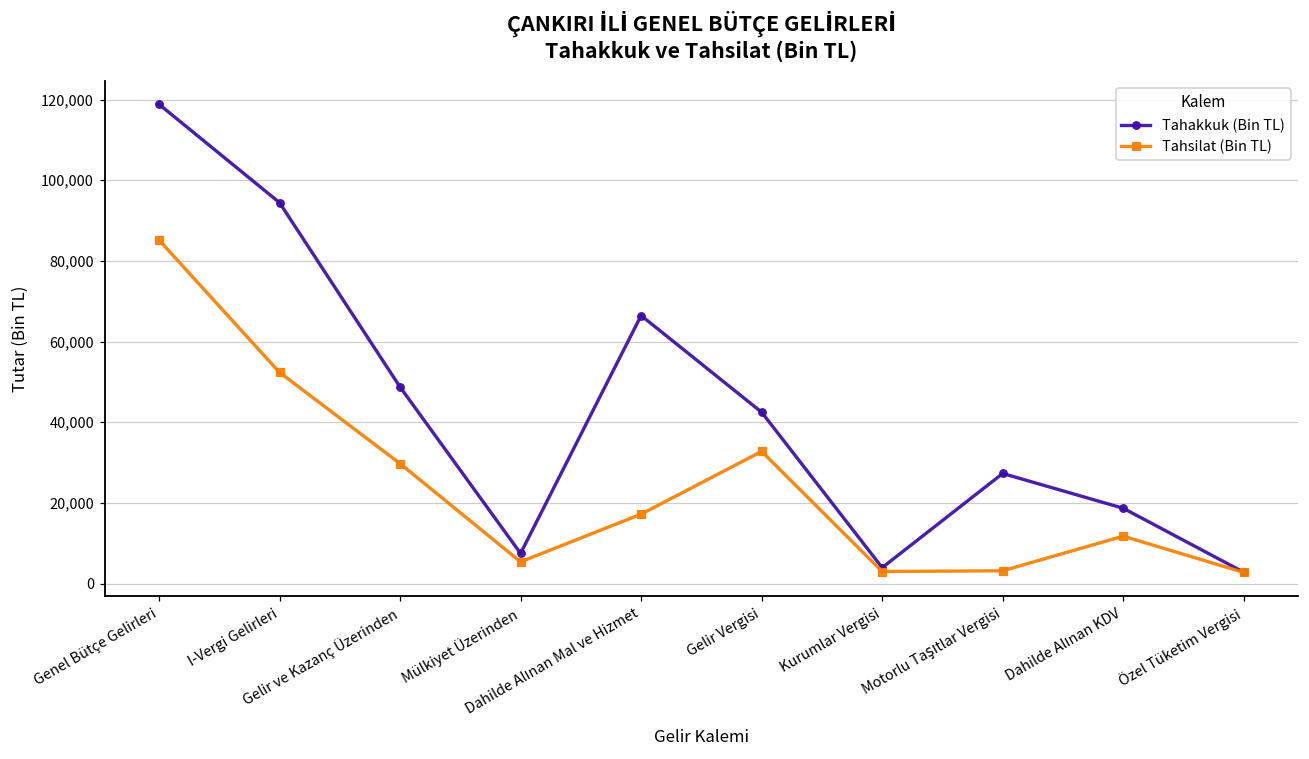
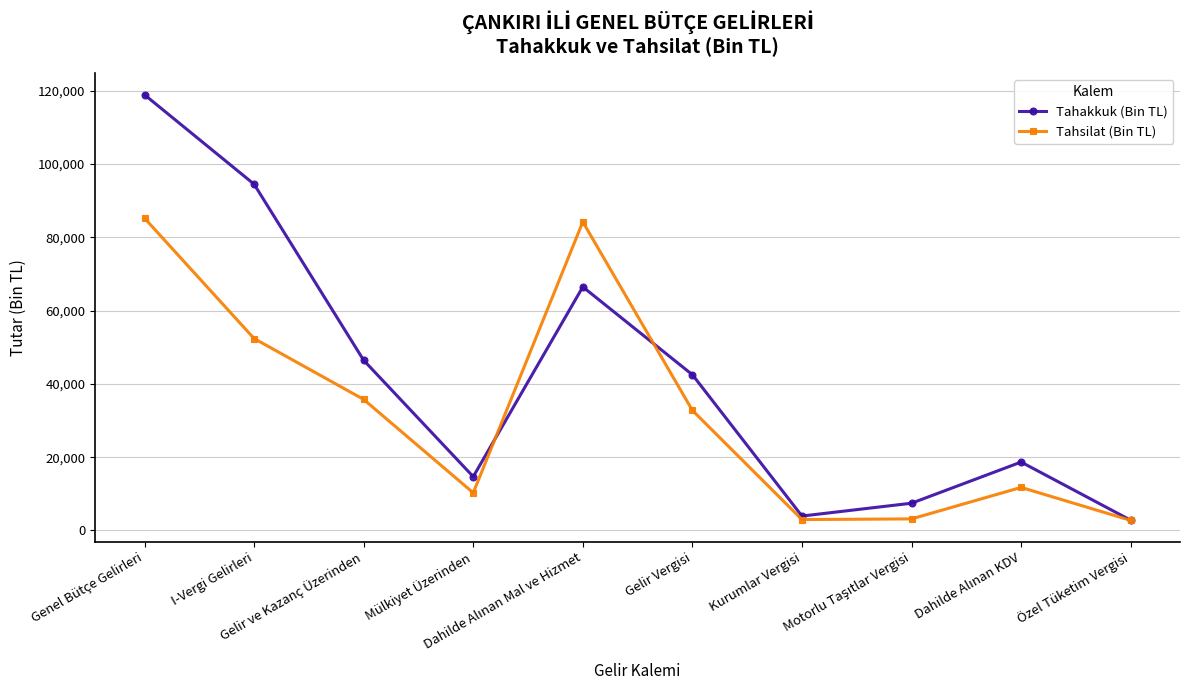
Tahakkuk (Bin TL), Gelir ve Kazanç Üzerinden: 49,000 -> 46,000
Tahsilat (Bin TL), Gelir ve Kazanç Üzerinden: 30,000 -> 36,000
Tahakkuk (Bin TL), Mülkiyet Üzerinden: 7,000 -> 15,000
Tahsilat (Bin TL), Mülkiyet Üzerinden: 5,000 -> 10,000
Tahsilat (Bin TL), Dahilde Alınan Mal ve Hizmet: 17,000 -> 84,000
Tahakkuk (Bin TL), Motorlu Taşıtlar Vergisi: 27,000 -> 7,000
